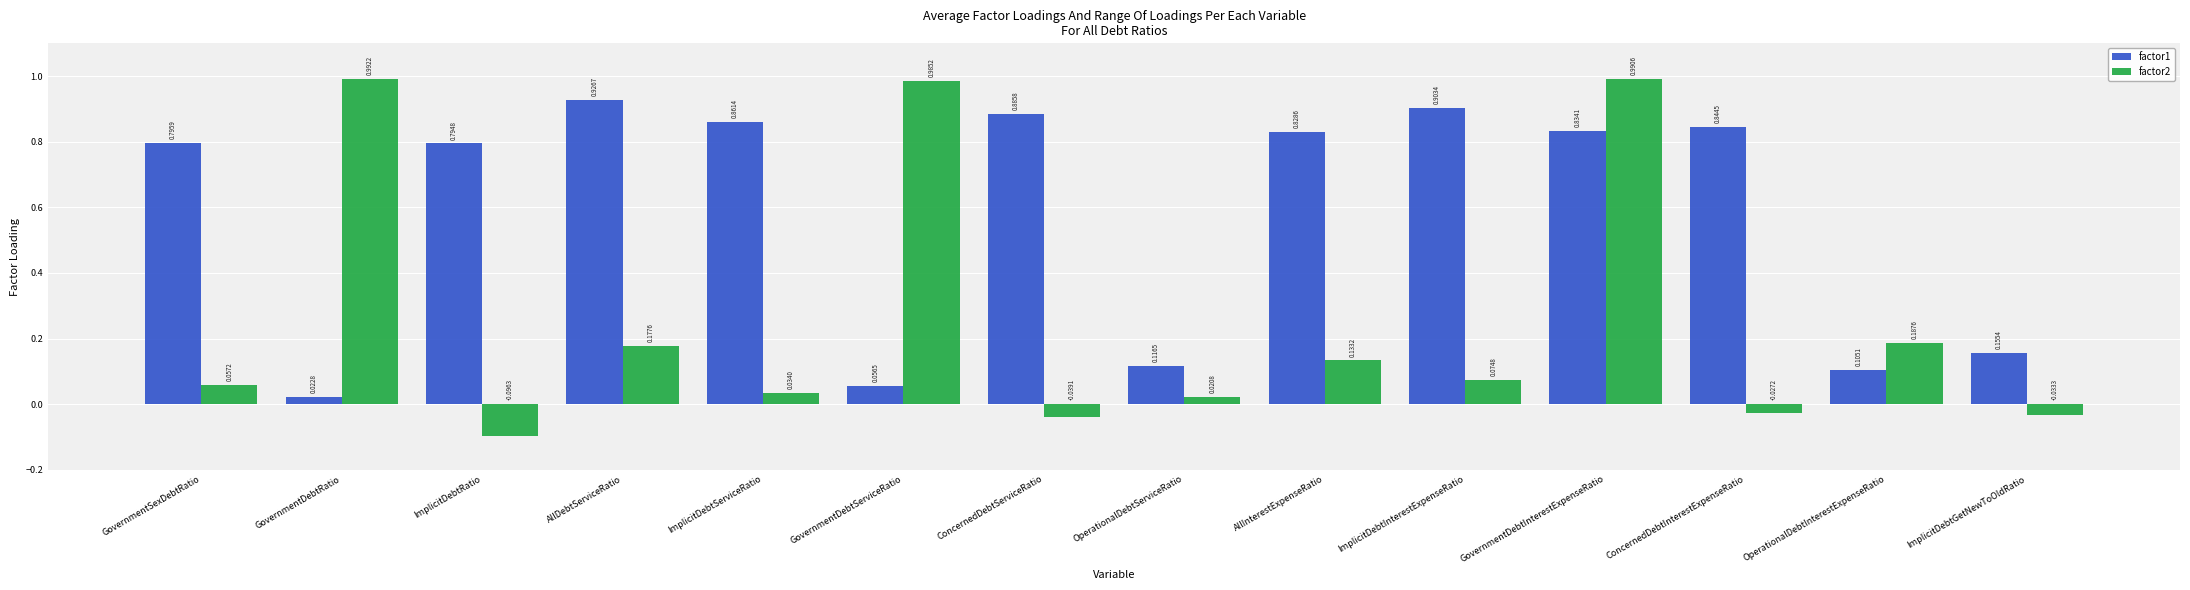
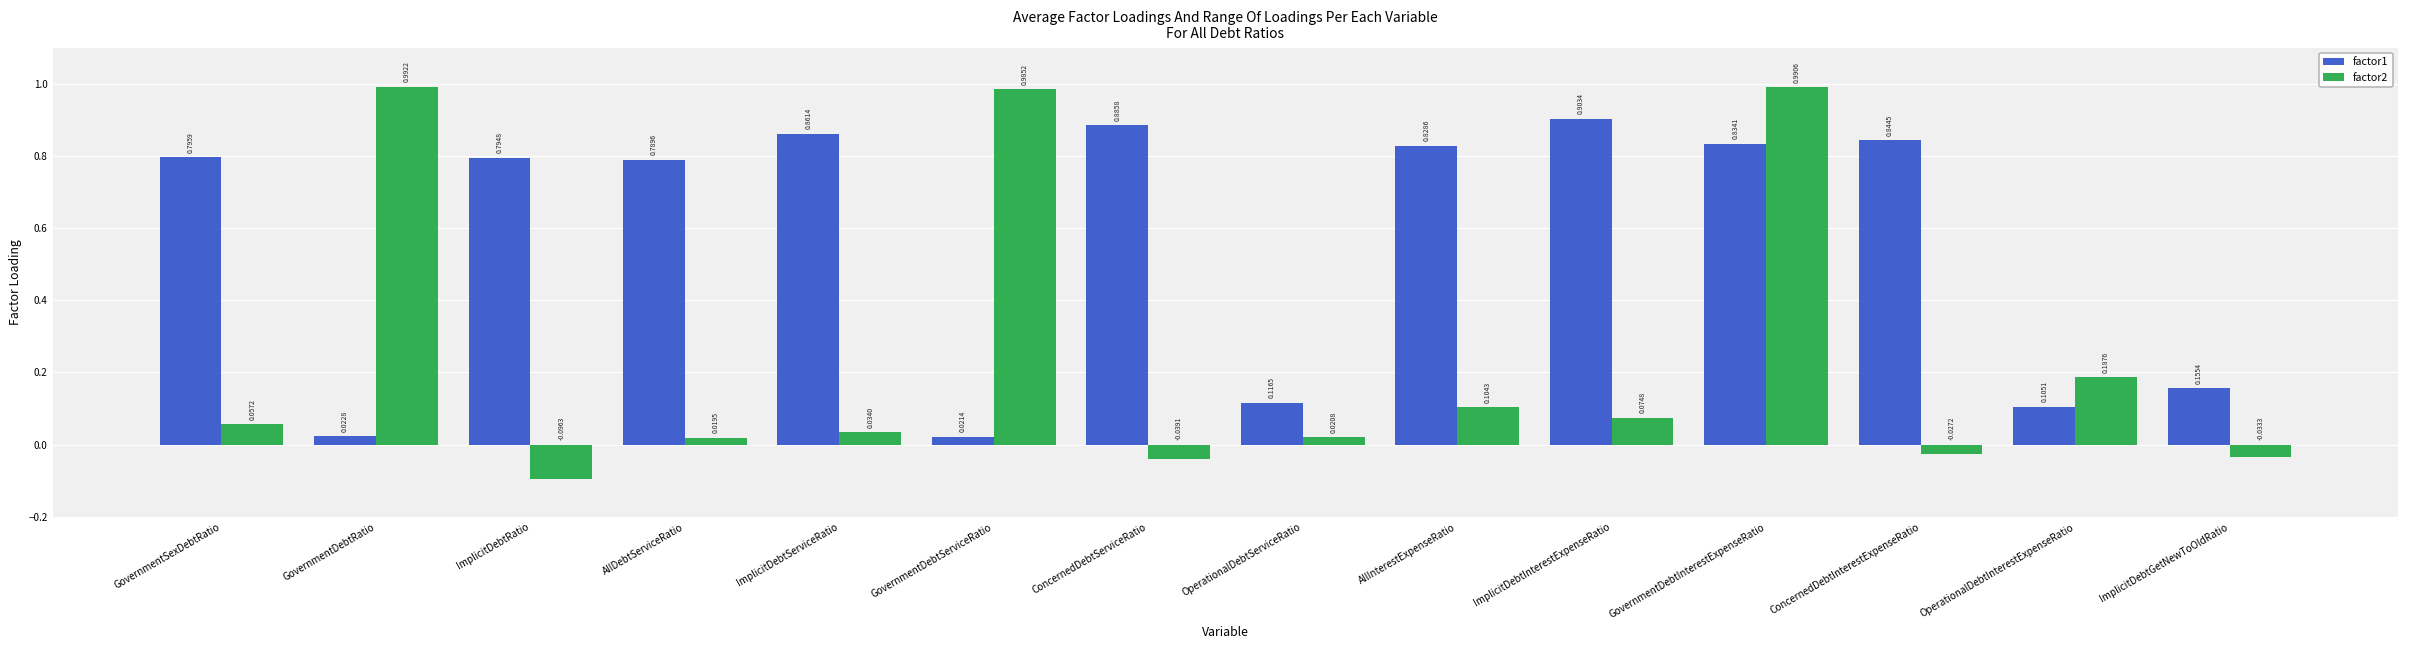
factor1, AllDebtServiceRatio: 0.9267 -> 0.7896
factor2, AllDebtServiceRatio: 0.1776 -> 0.0195
factor1, GovernmentDebtServiceRatio: 0.0565 -> 0.0214
factor2, AllInterestExpenseRatio: 0.1332 -> 0.1043
